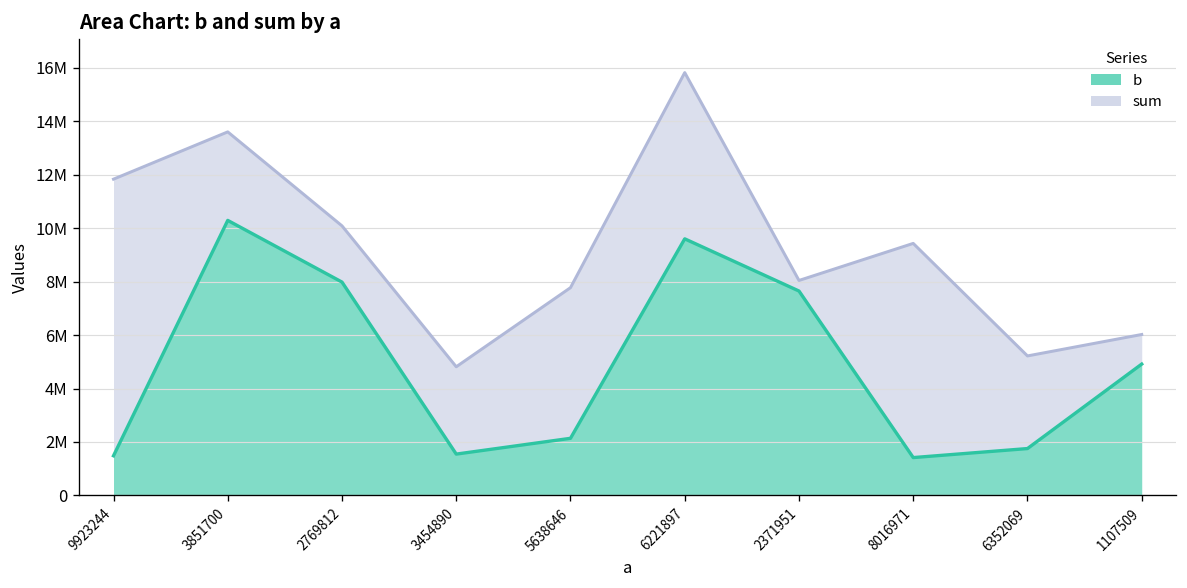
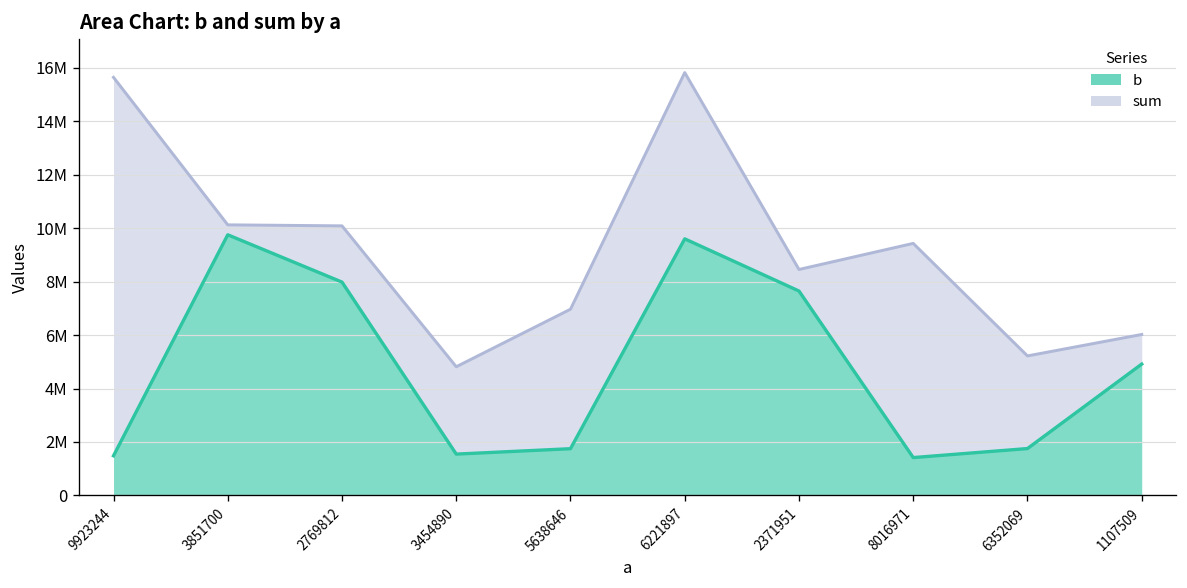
sum, 9923244: 11800000 -> 15600000
sum, 3851700: 13600000 -> 10100000
b, 3851700: 10300000 -> 9800000
sum, 5638646: 7800000 -> 7000000
b, 5638646: 2100000 -> 1700000
sum, 2371951: 8000000 -> 8500000
